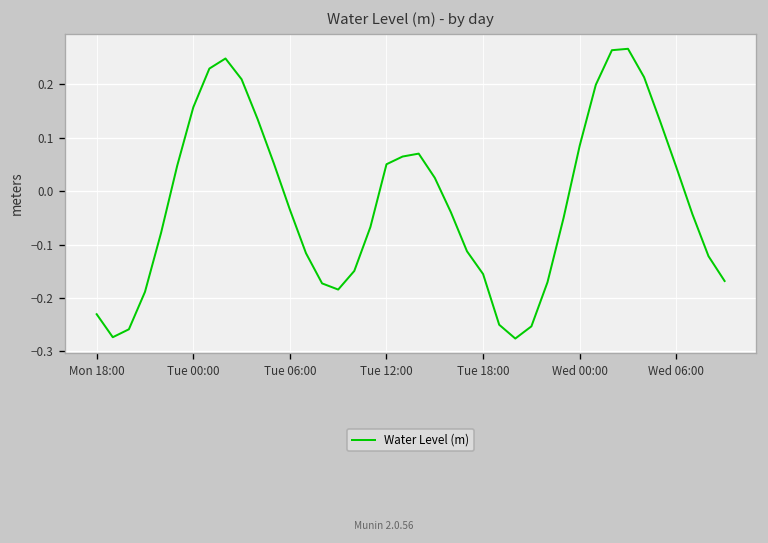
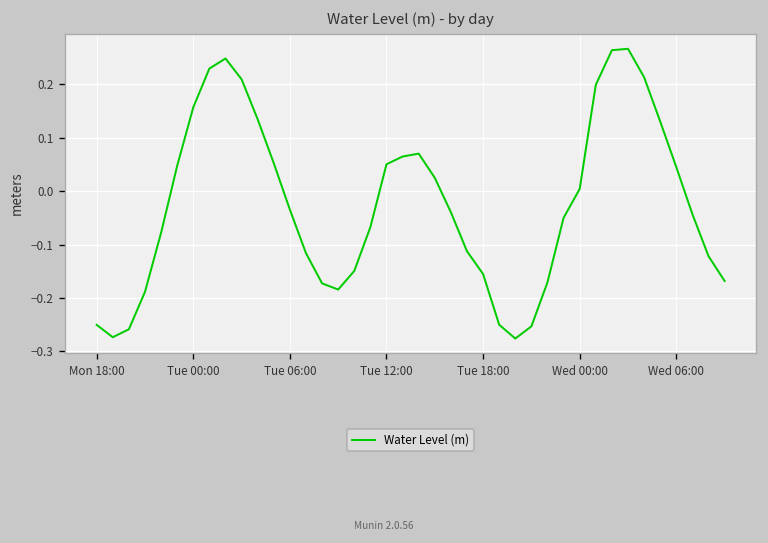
Mon 18:00: -0.23 -> -0.25
Wed 00:00: 0.09 -> 0.00
